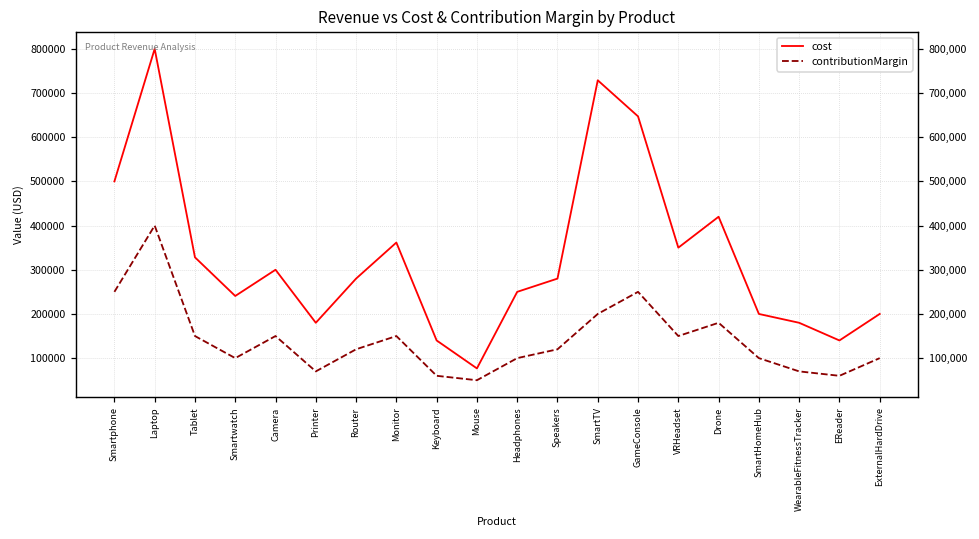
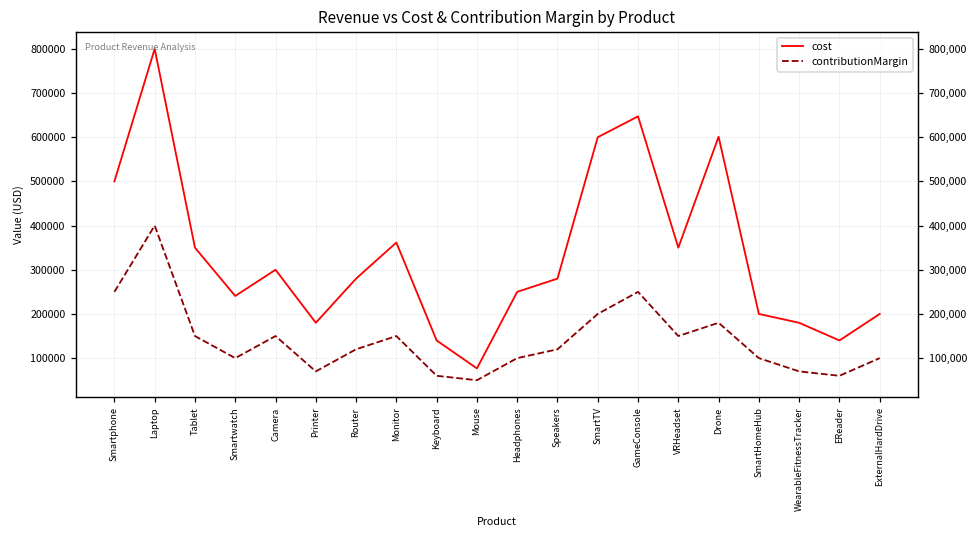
cost, Tablet: 330000 -> 350000
cost, SmartTV: 730000 -> 600000
cost, Drone: 420000 -> 600000
